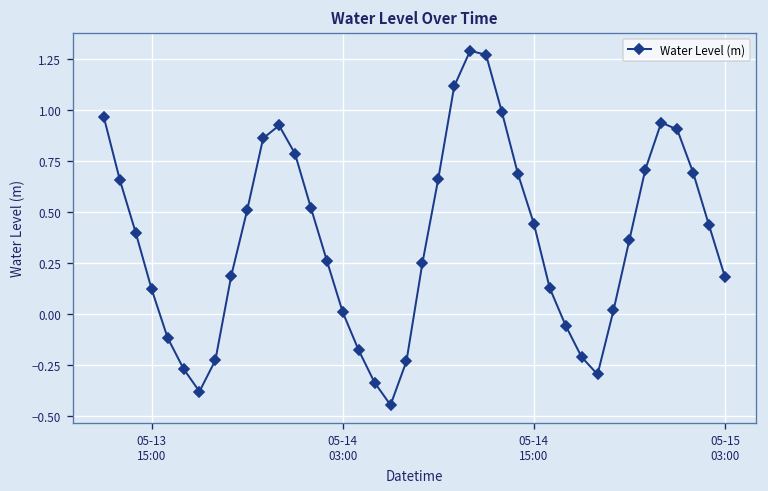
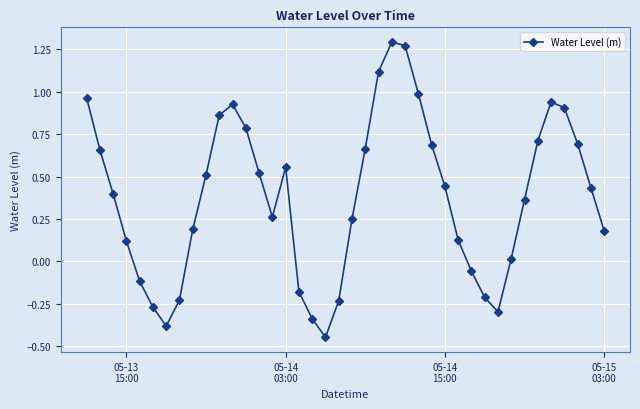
05-14 03:00: 0.01 -> 0.55
